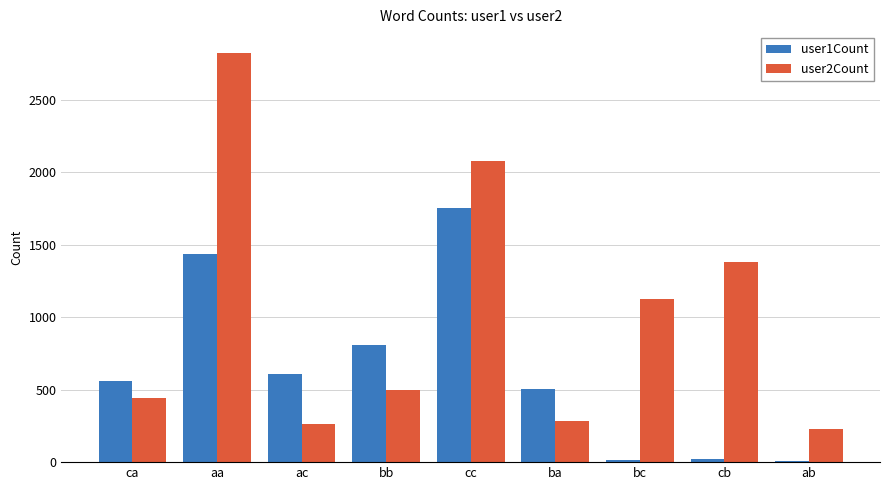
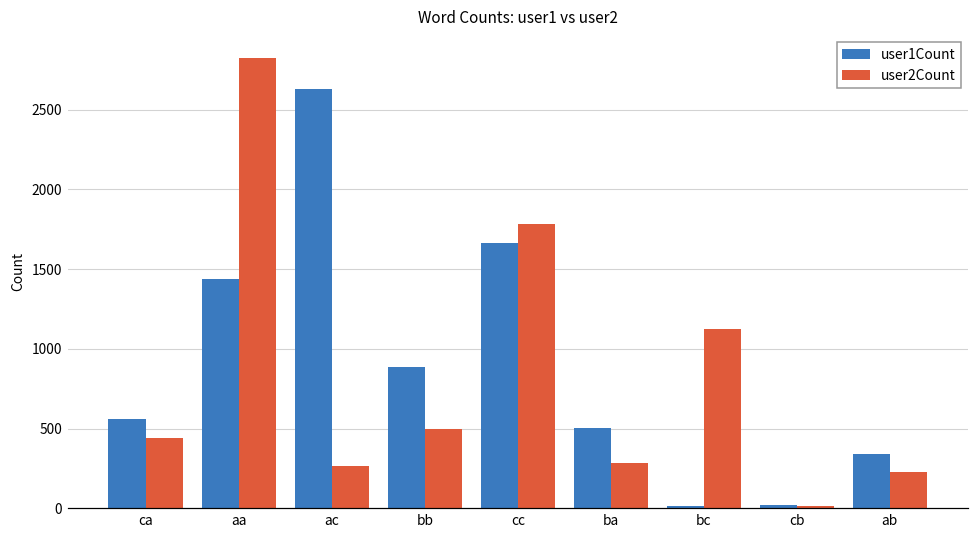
user1Count, ac: 610 -> 2630
user1Count, bb: 810 -> 890
user1Count, cc: 1760 -> 1660
user2Count, cc: 2080 -> 1790
user2Count, cb: 1380 -> 10
user1Count, ab: 10 -> 340
